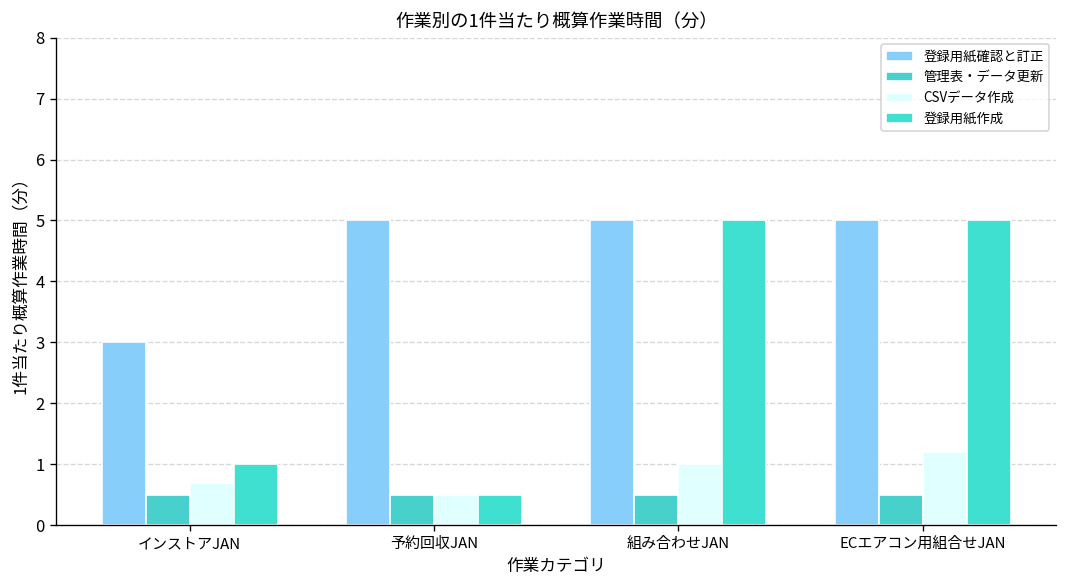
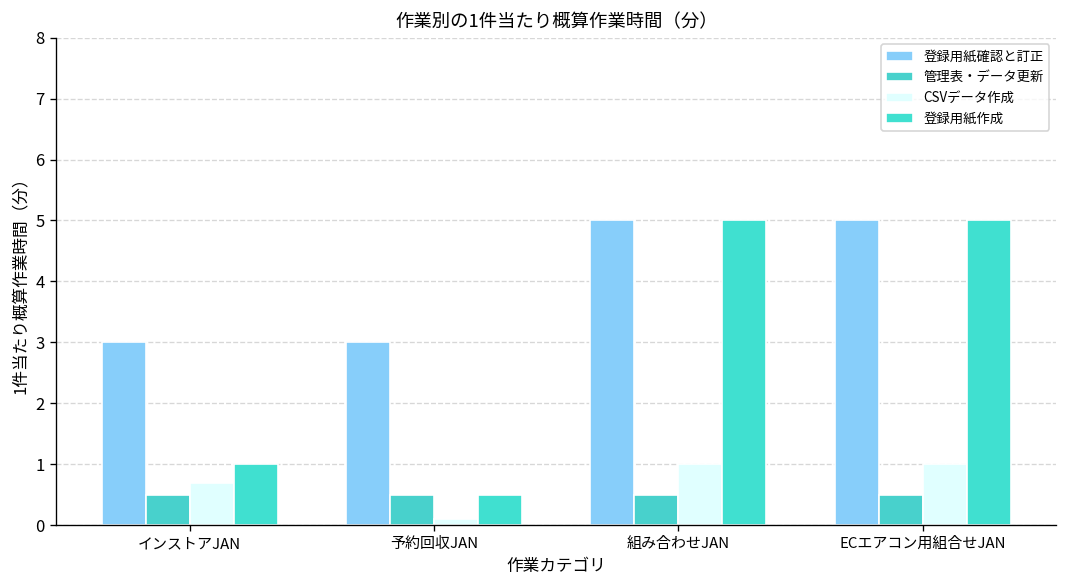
登録用紙確認と訂正, 予約回収JAN: 5 -> 3
CSVデータ作成, 予約回収JAN: 0.5 -> 0.1
CSVデータ作成, ECエアコン用組合せJAN: 1.2 -> 1.0
